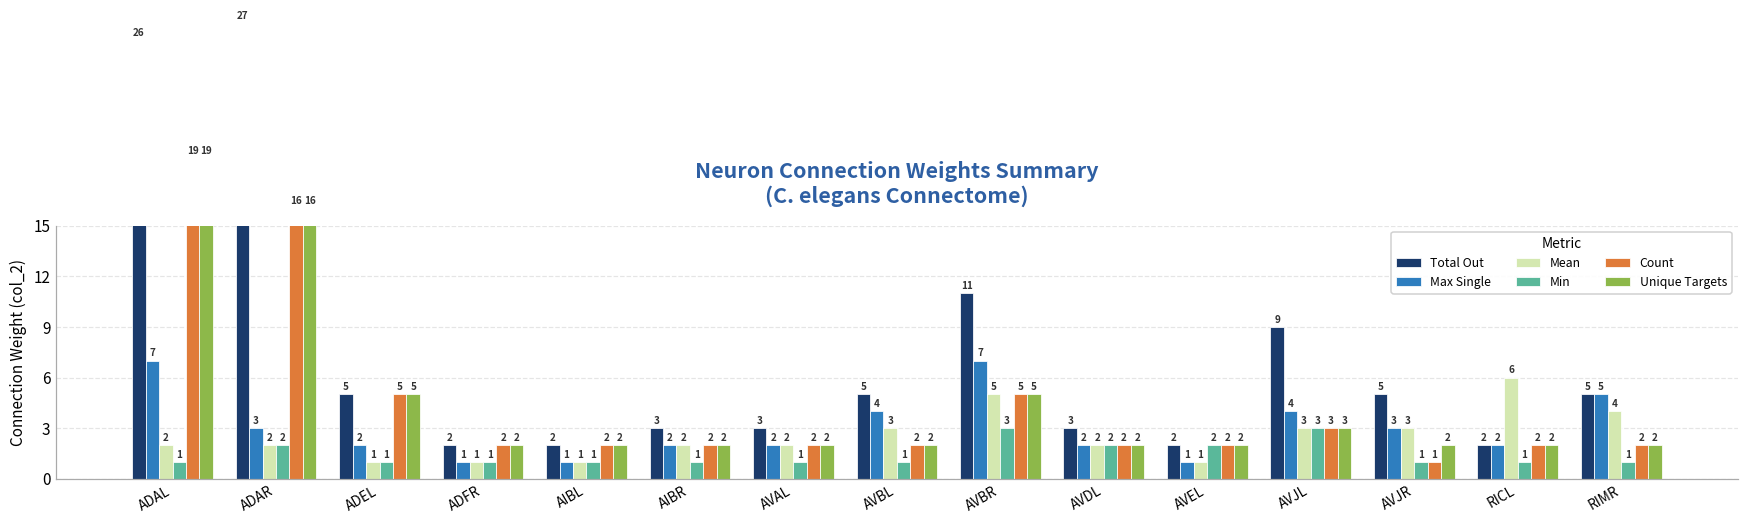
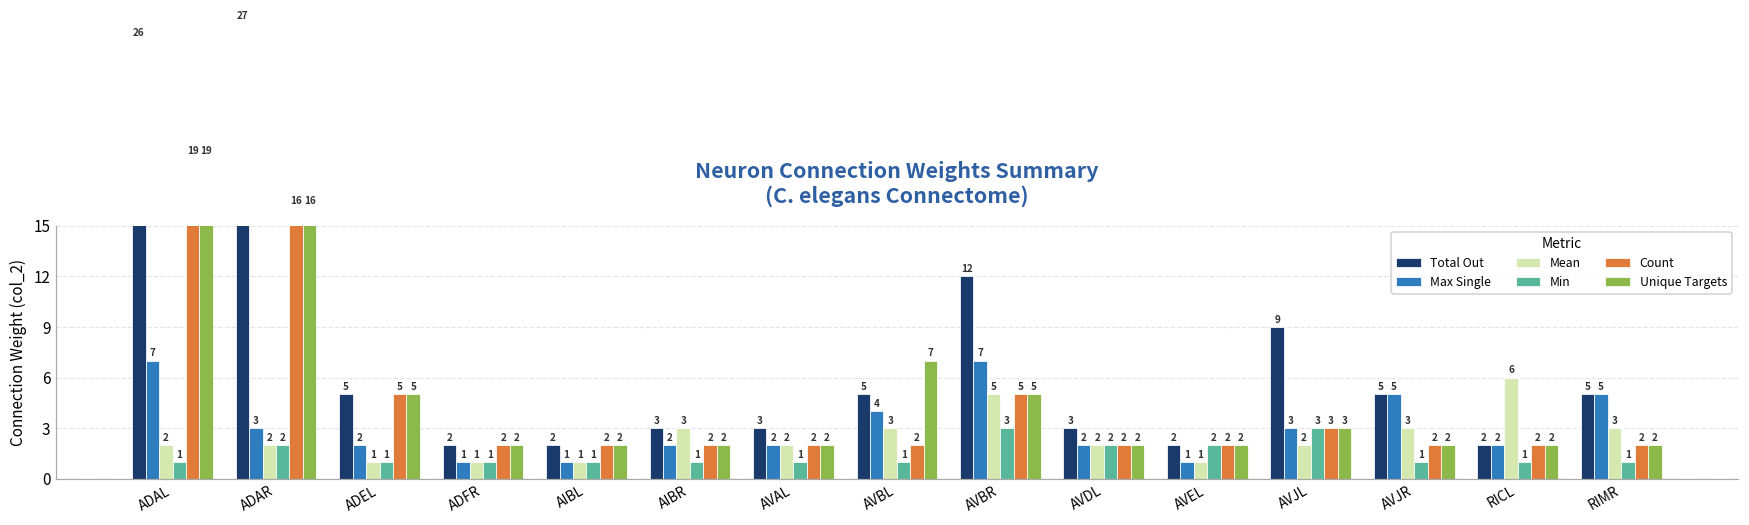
Mean, AIBR: 2 -> 3
Unique Targets, AVBL: 2 -> 7
Total Out, AVBR: 11 -> 12
Max Single, AVJL: 4 -> 3
Mean, AVJL: 3 -> 2
Max Single, AVJR: 3 -> 5
Count, AVJR: 1 -> 2
Mean, RIMR: 4 -> 3
